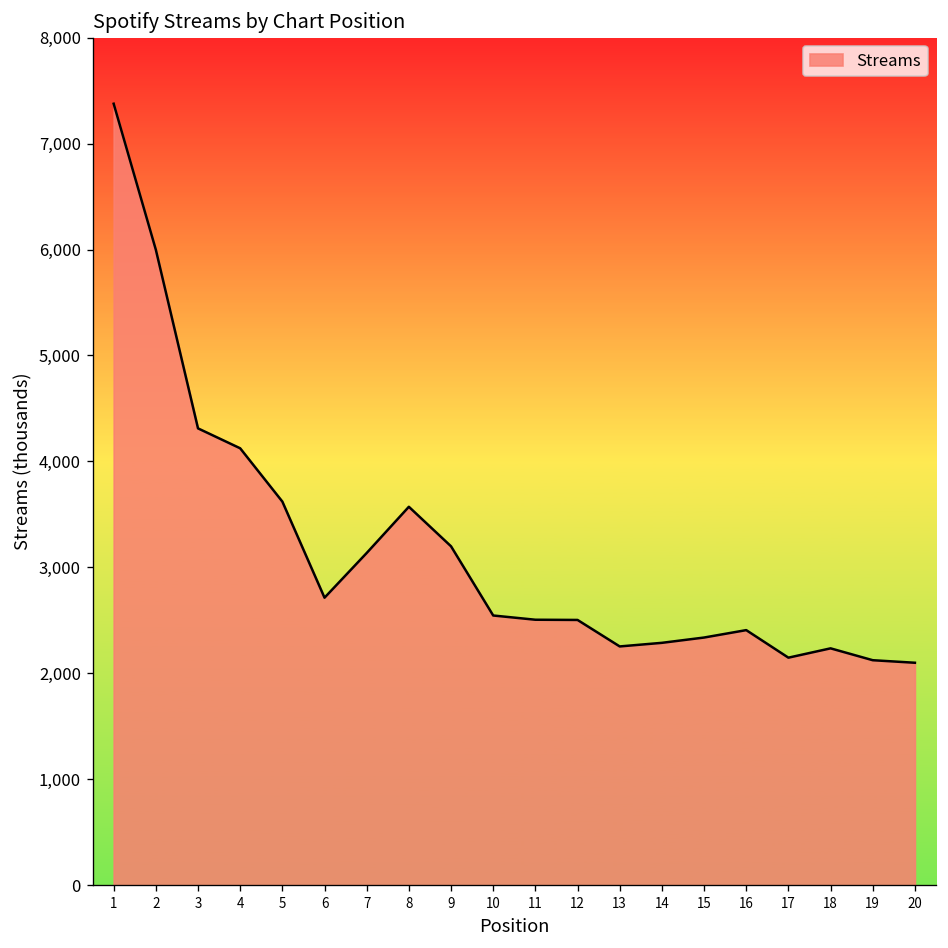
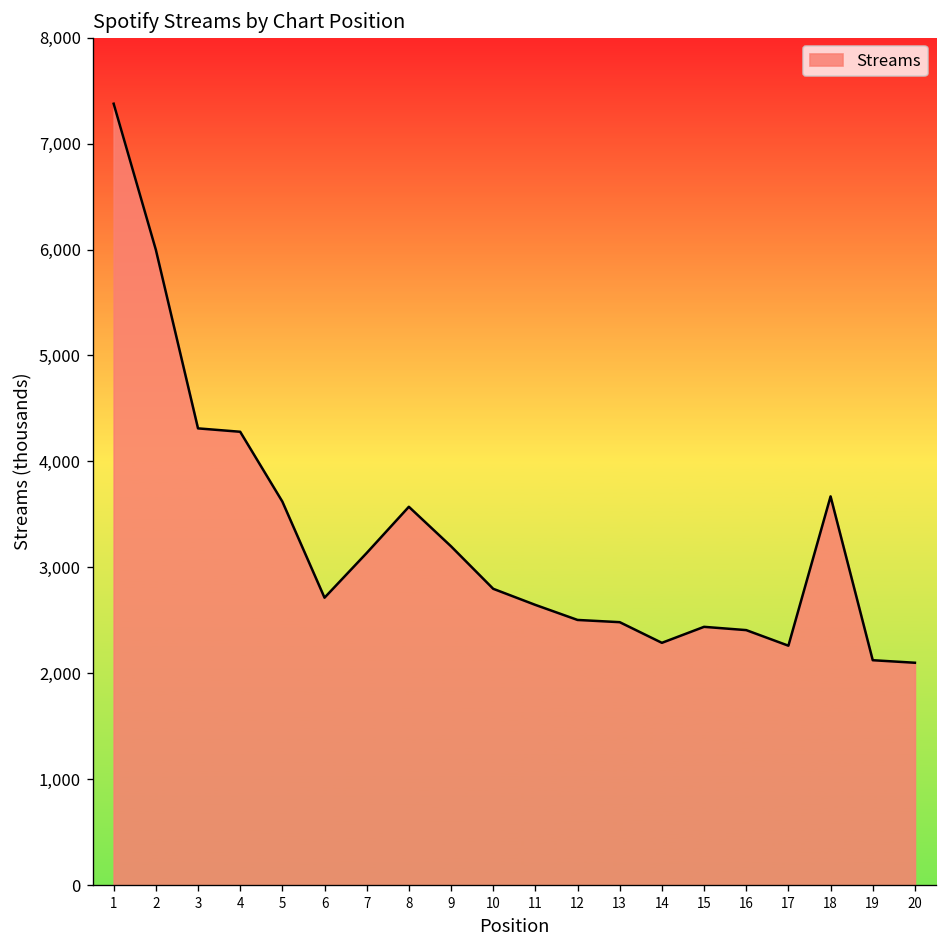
4: 4,100 -> 4,300
10: 2,500 -> 2,800
11: 2,500 -> 2,600
13: 2,300 -> 2,500
15: 2,300 -> 2,400
17: 2,100 -> 2,300
18: 2,200 -> 3,700
